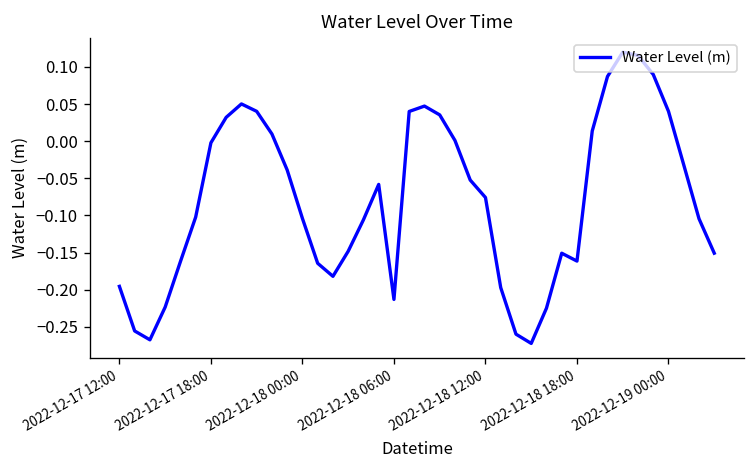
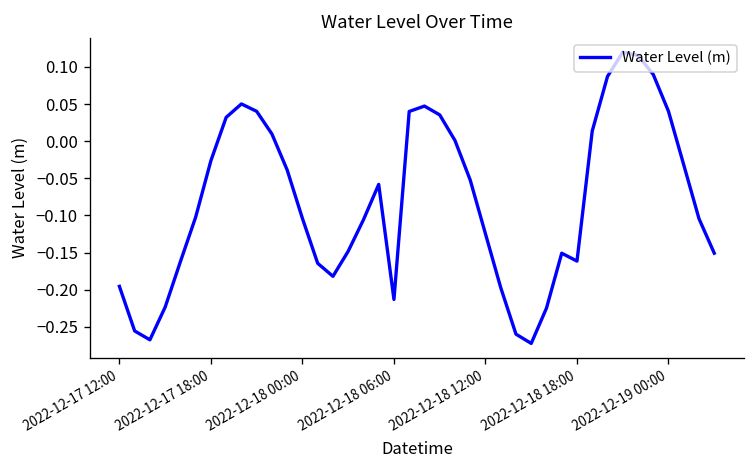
2022-12-17 18:00: 0.00 -> -0.03
2022-12-18 12:00: -0.08 -> -0.12
